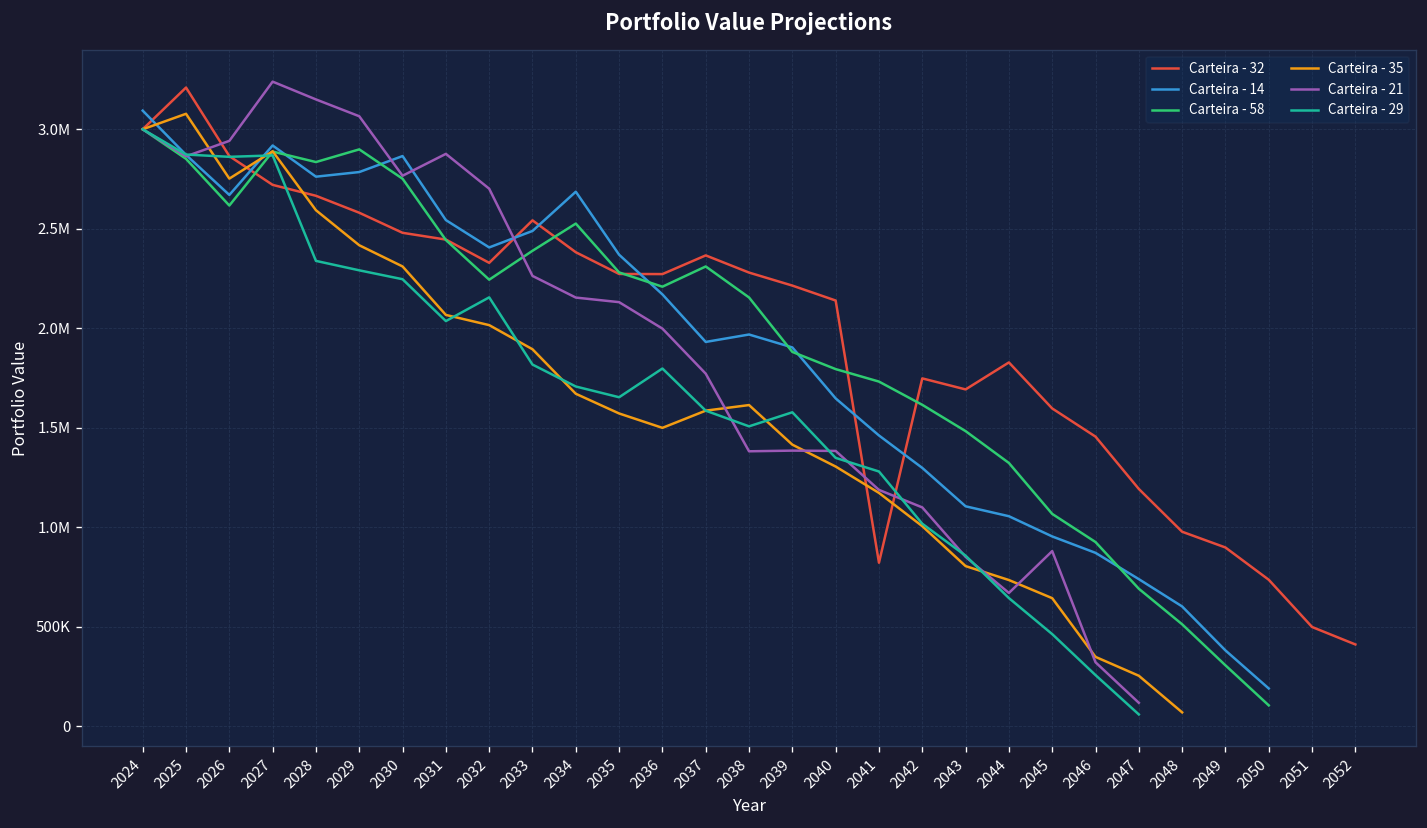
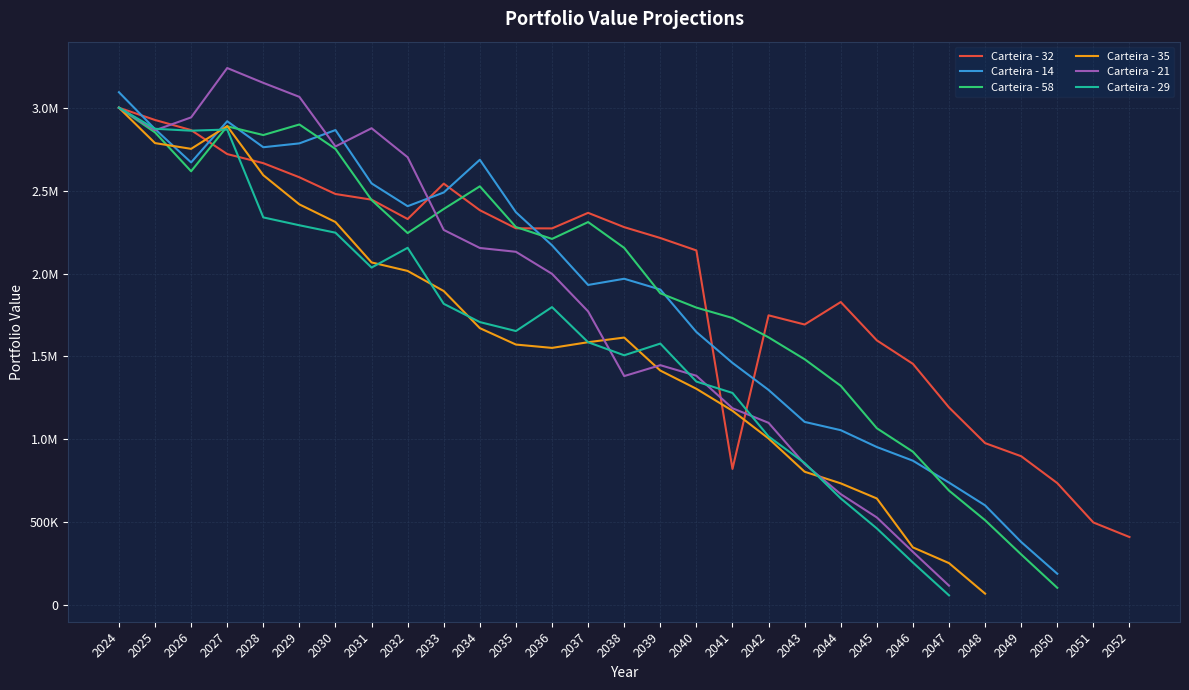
Carteira - 32, 2025: 3210000 -> 2930000
Carteira - 35, 2025: 3080000 -> 2790000
Carteira - 35, 2036: 1500000 -> 1550000
Carteira - 21, 2039: 1380000 -> 1450000
Carteira - 21, 2045: 880000 -> 530000
